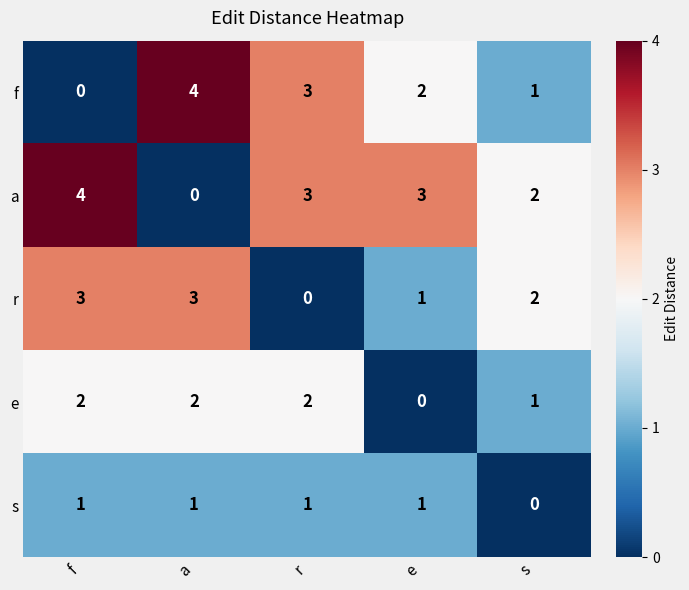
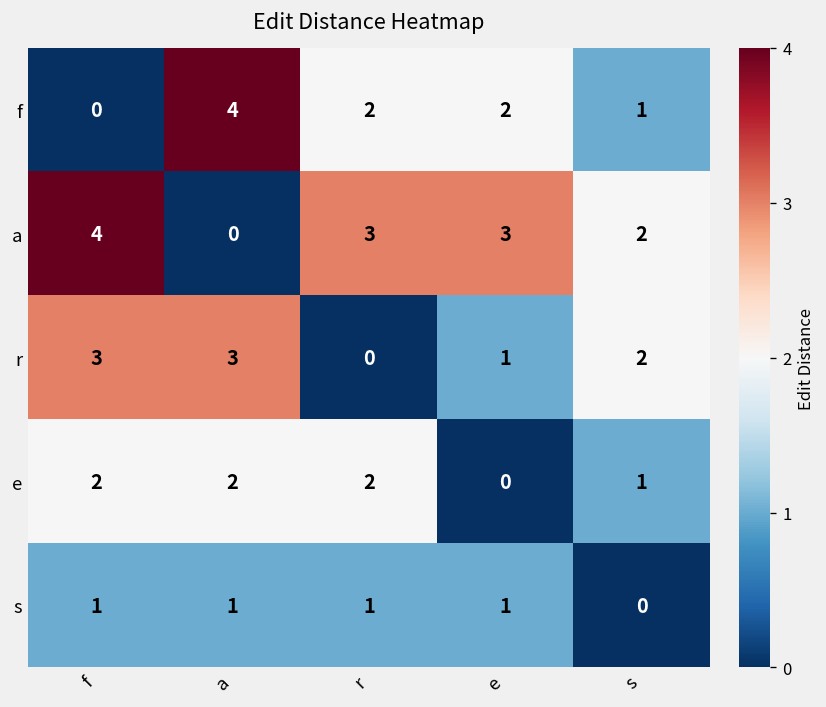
f, r: 3 -> 2
